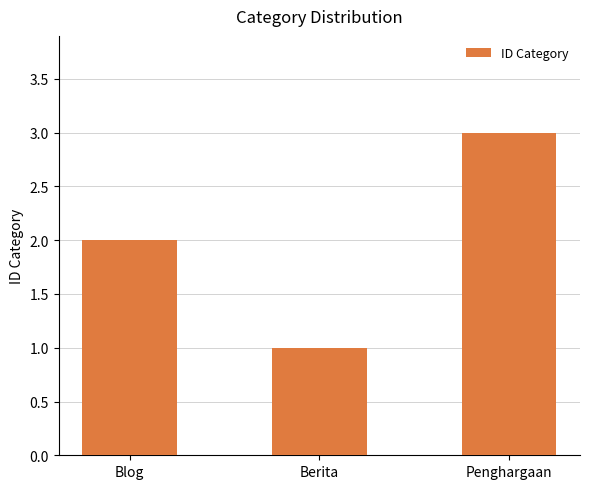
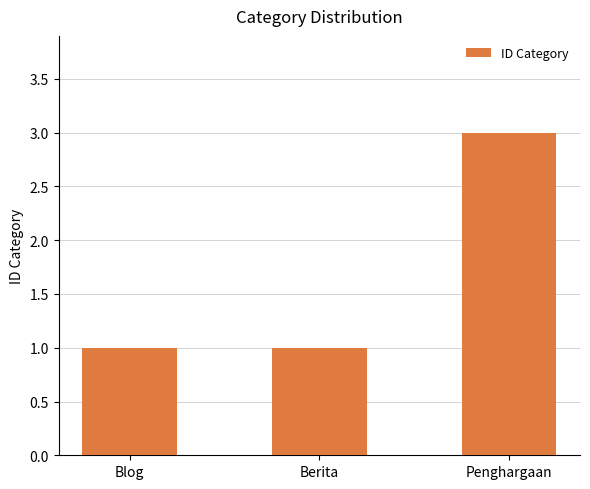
Blog: 2 -> 1
